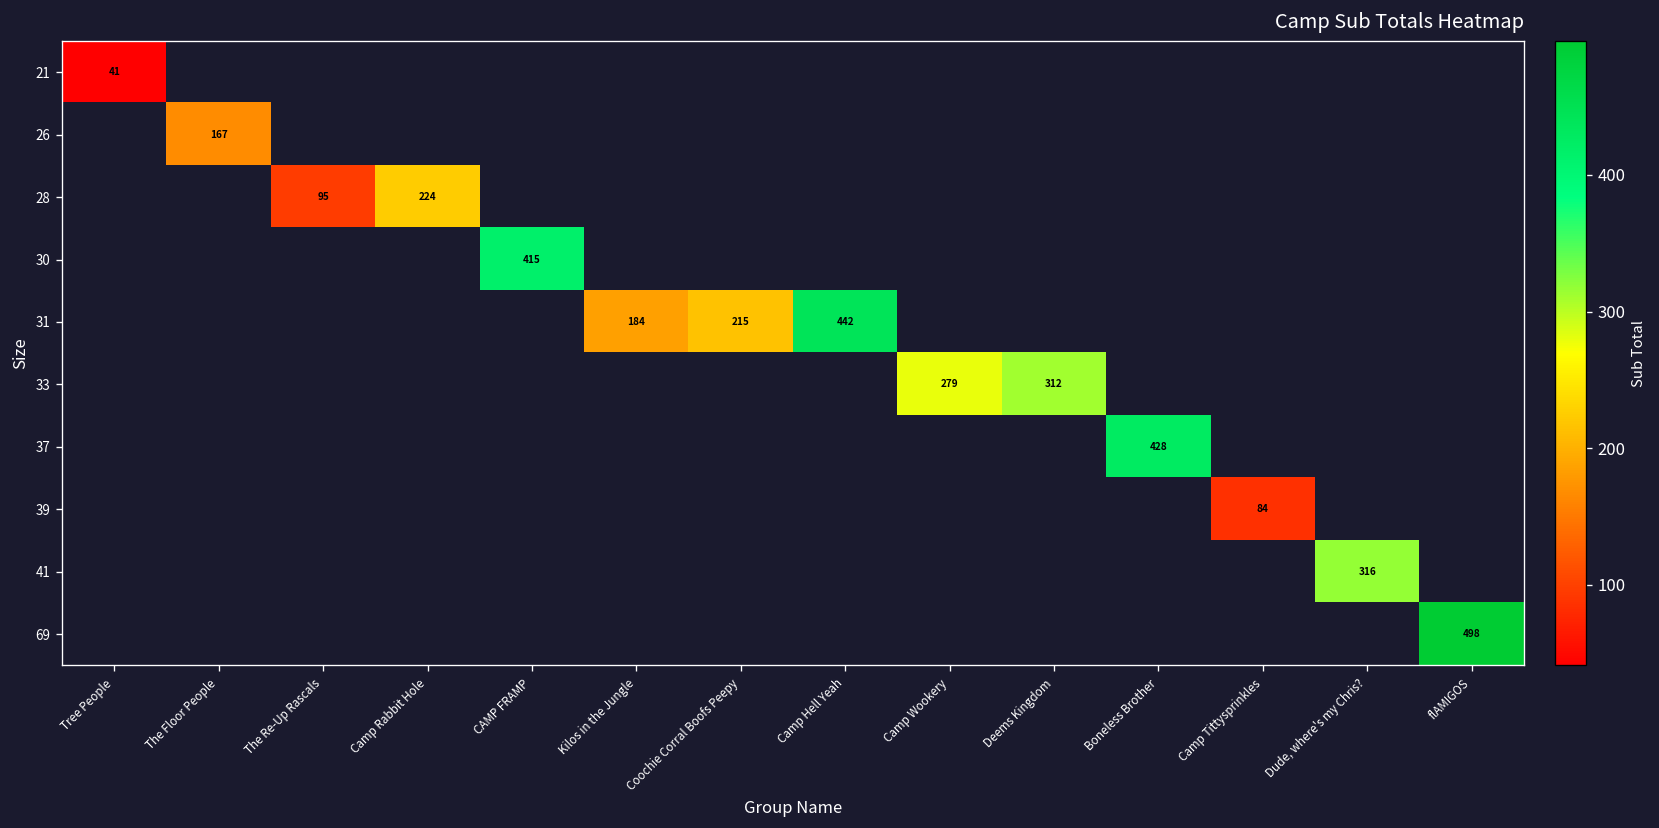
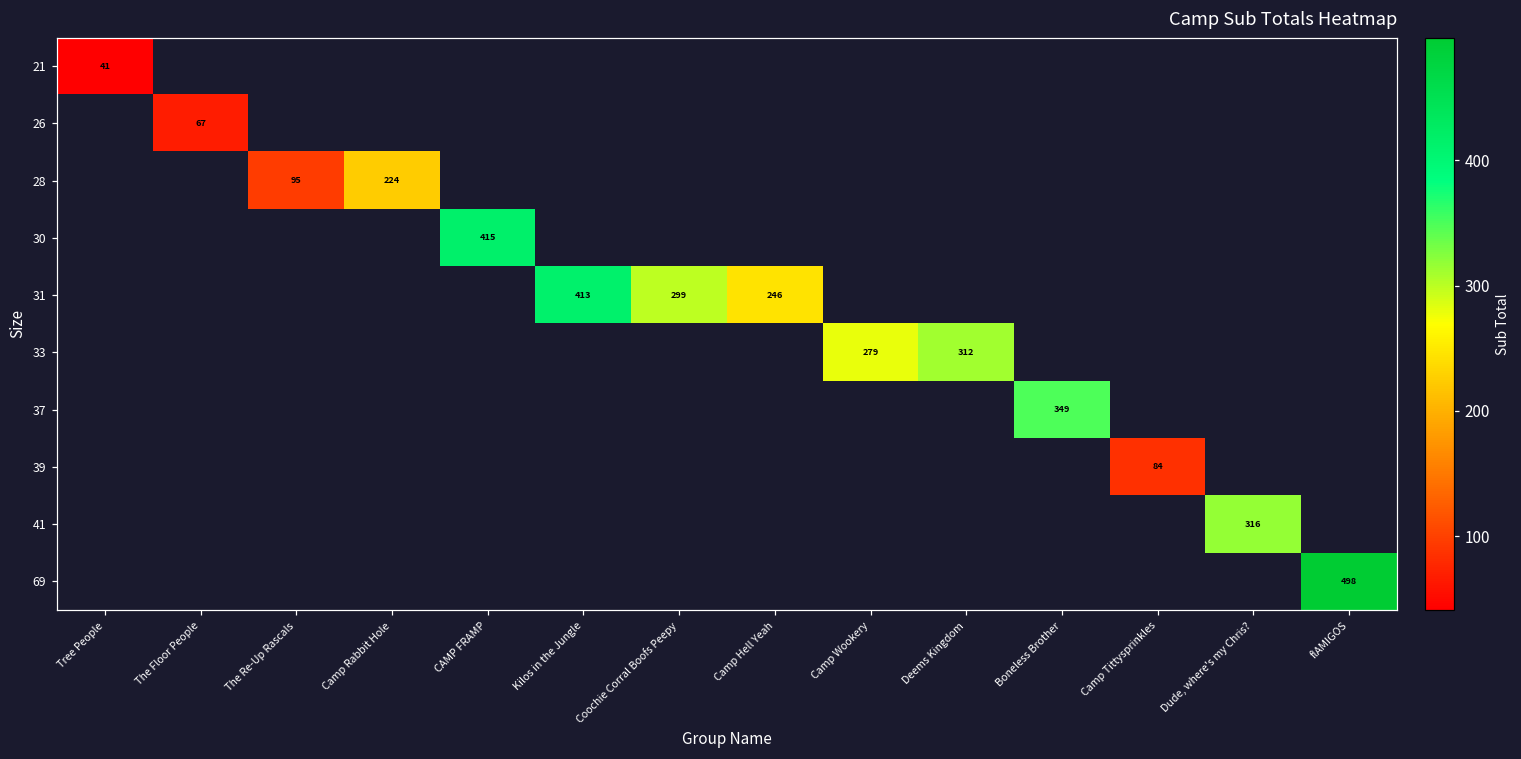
26, The Floor People: 167 -> 67
31, Kilos in the Jungle: 184 -> 413
31, Coochie Corral Boofs Peepy: 215 -> 299
31, Camp Hell Yeah: 442 -> 246
37, Boneless Brother: 428 -> 349
